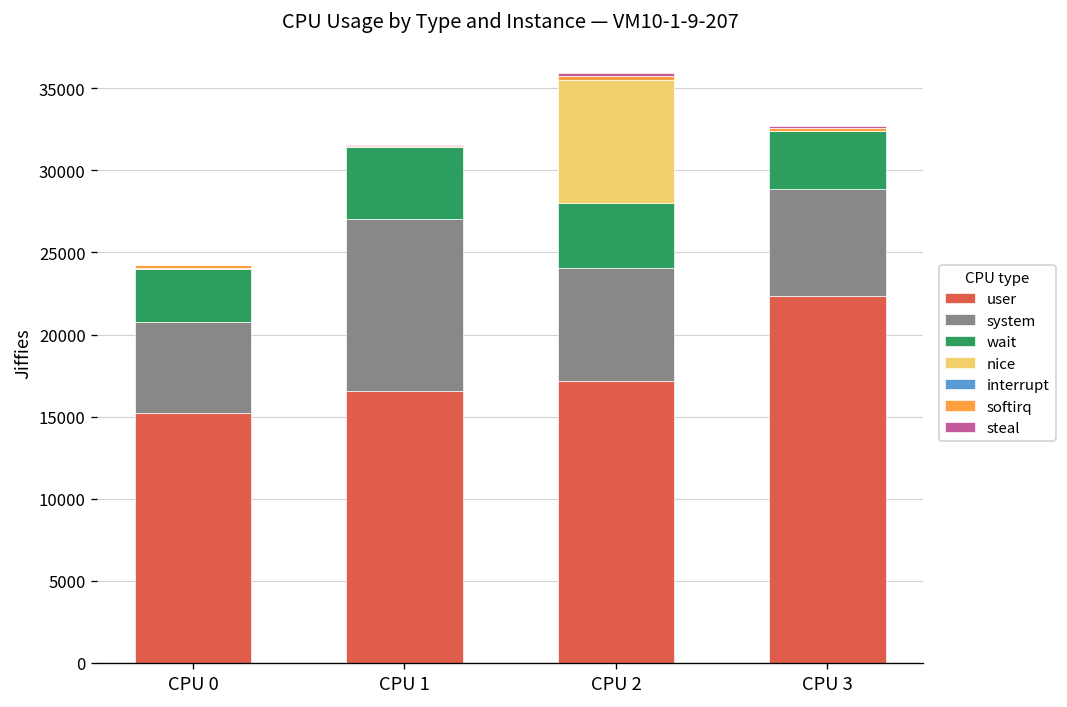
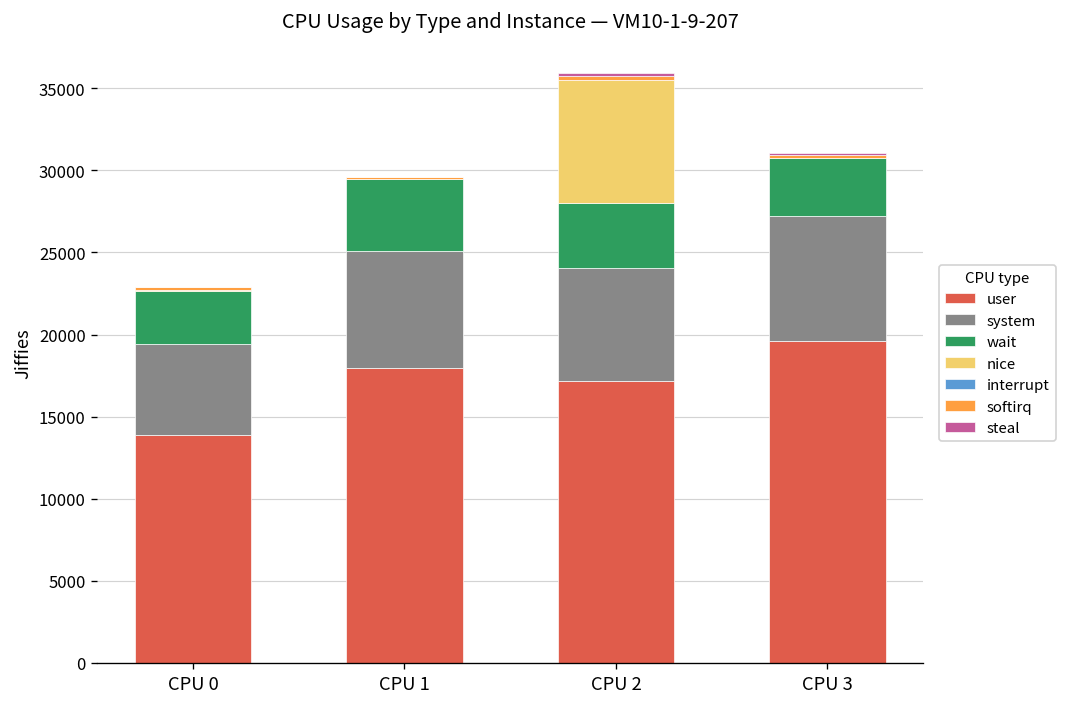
user, CPU 0: 15200 -> 13900
user, CPU 1: 16500 -> 18000
system, CPU 1: 10500 -> 7100
user, CPU 3: 22300 -> 19600
system, CPU 3: 6500 -> 7600
